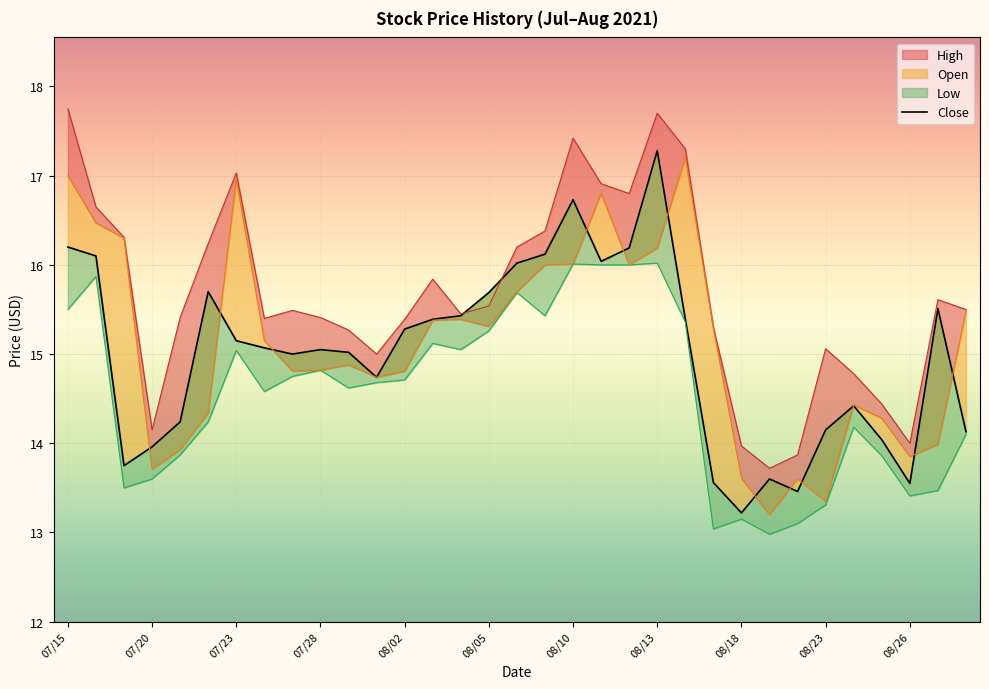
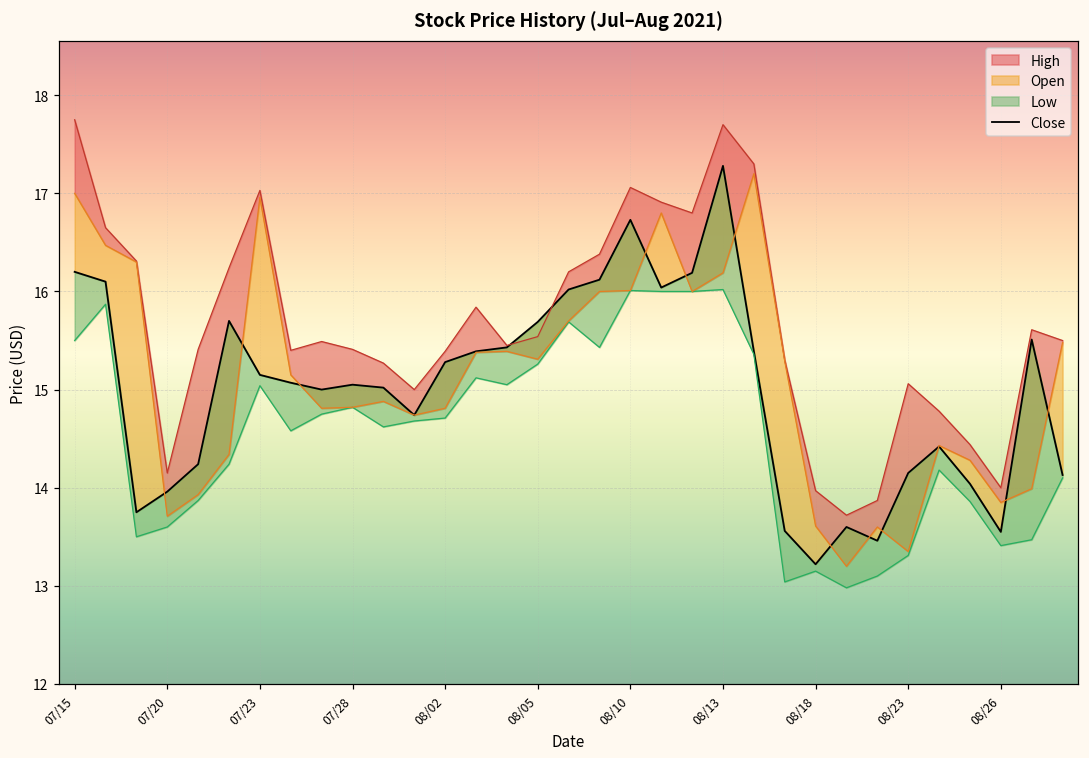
High, 08/10: 17.4 -> 17.1
